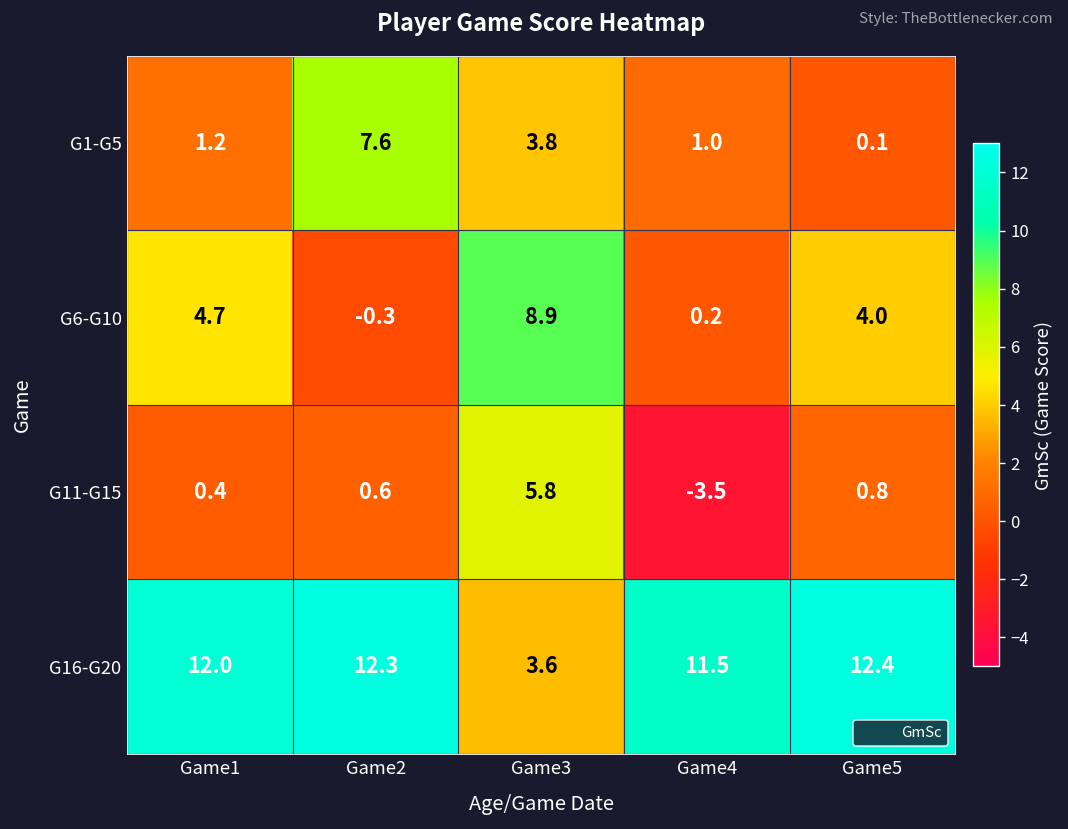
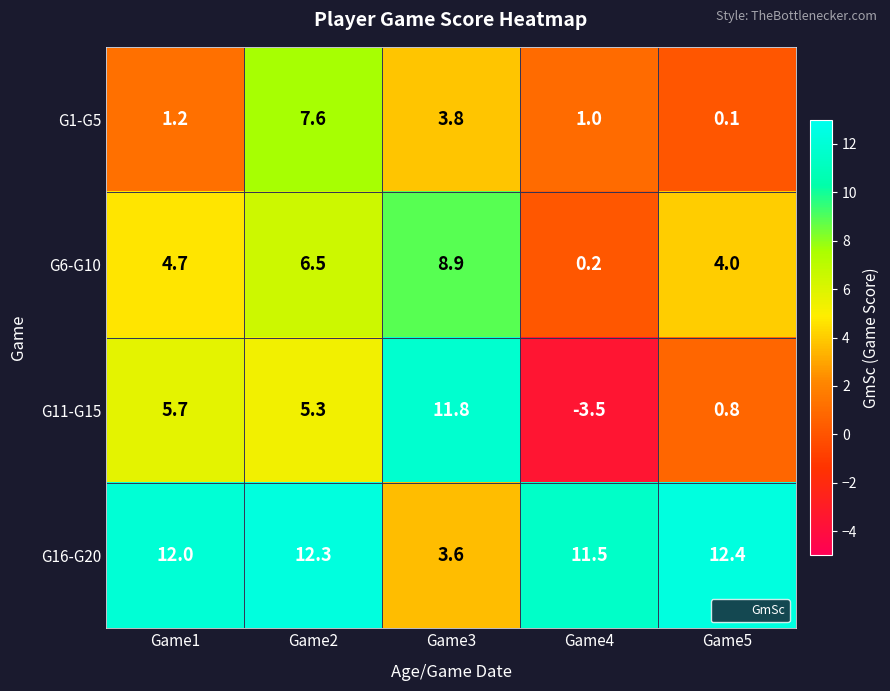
G6-G10, Game2: -0.3 -> 6.5
G11-G15, Game1: 0.4 -> 5.7
G11-G15, Game2: 0.6 -> 5.3
G11-G15, Game3: 5.8 -> 11.8
